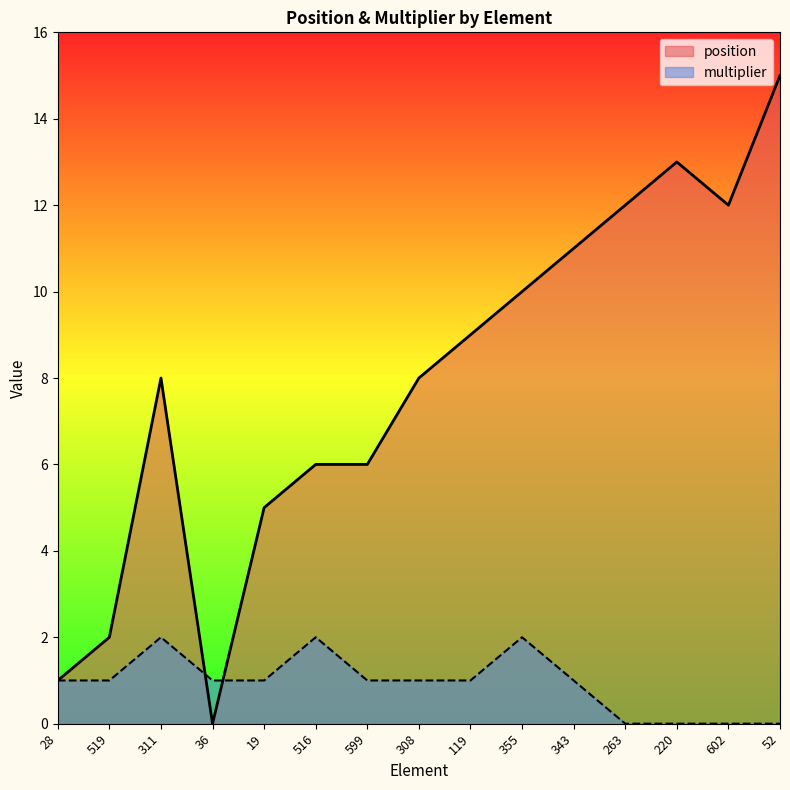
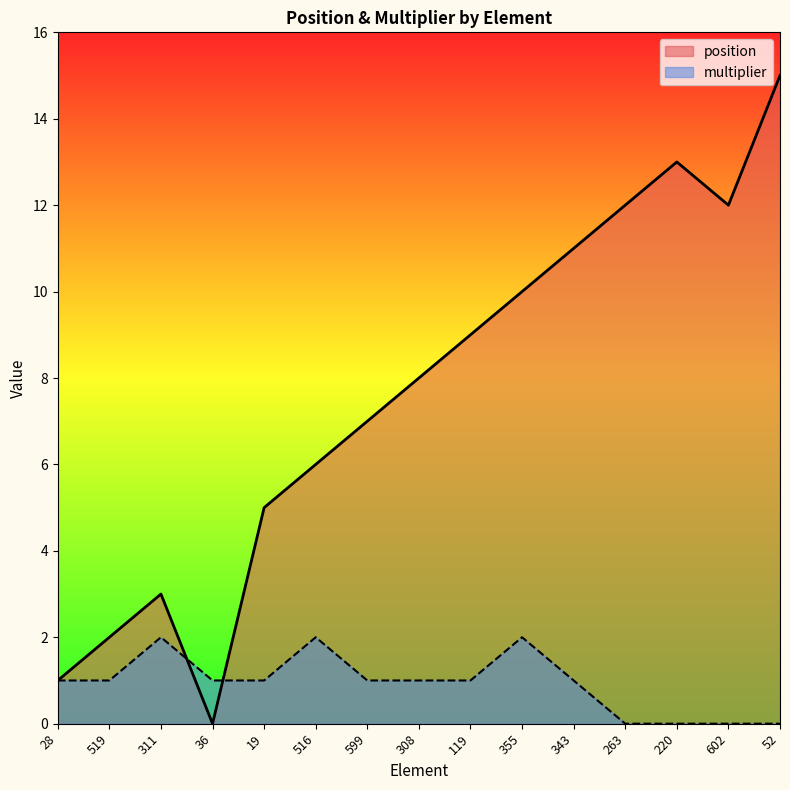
position, 311: 8 -> 3
position, 599: 6 -> 7
